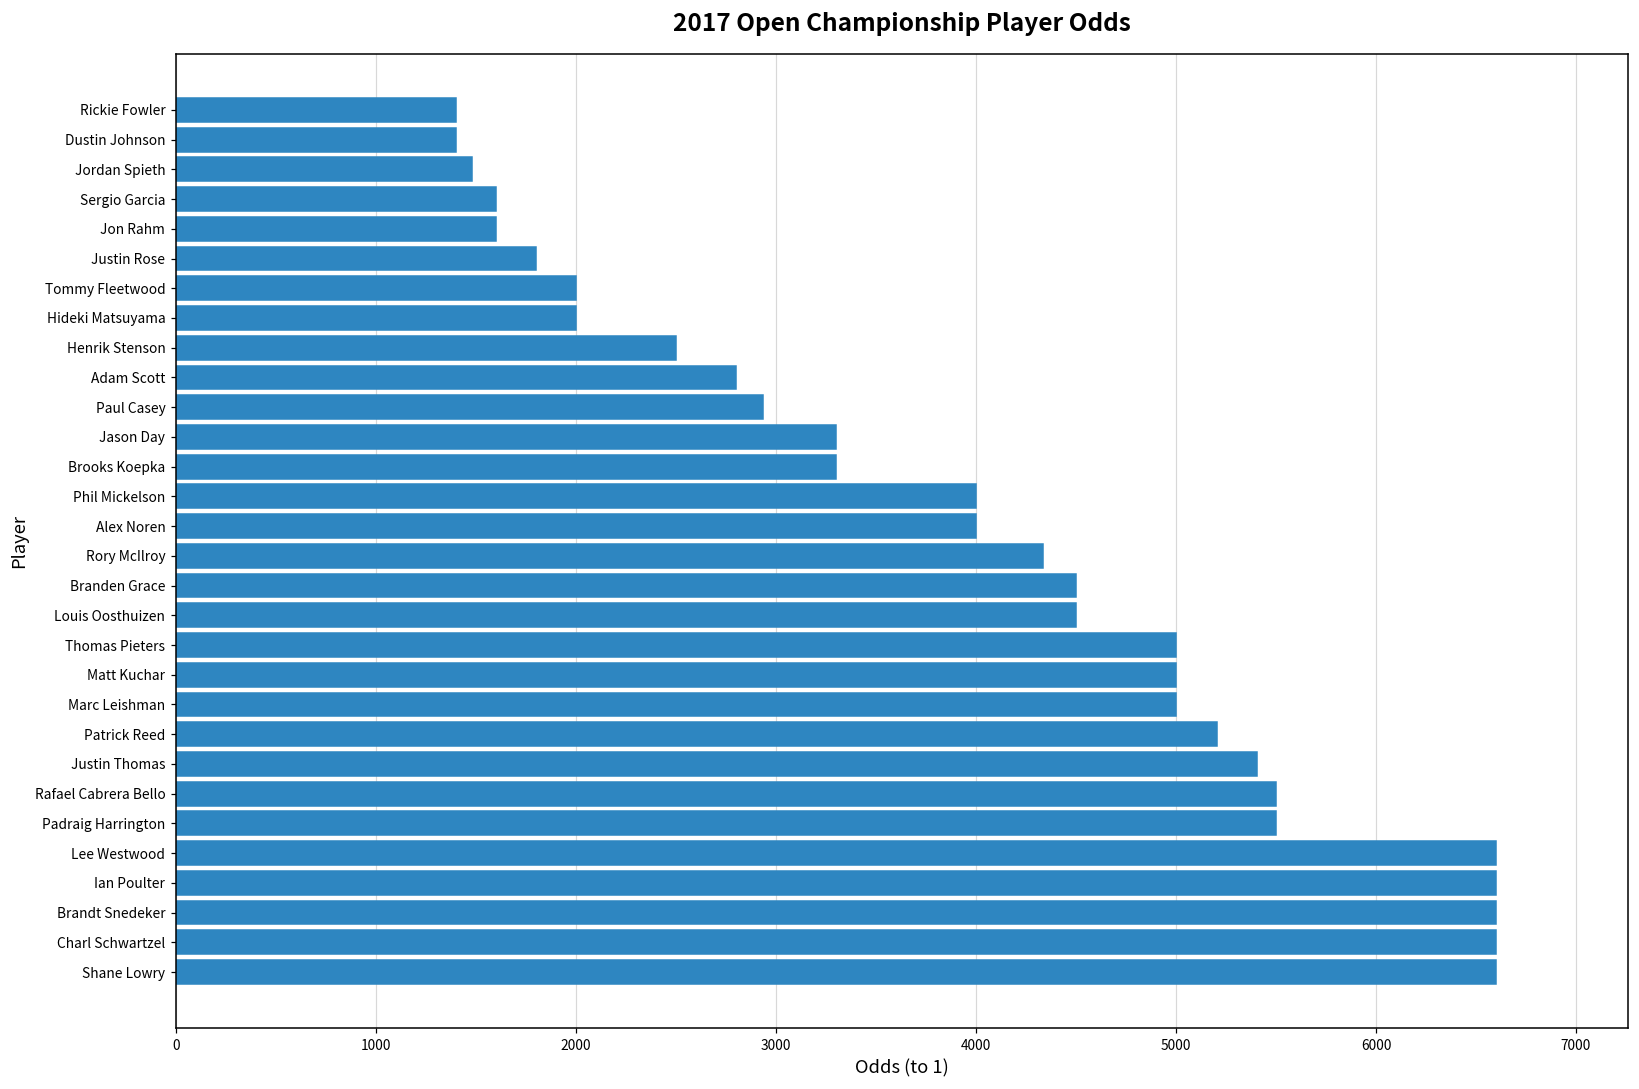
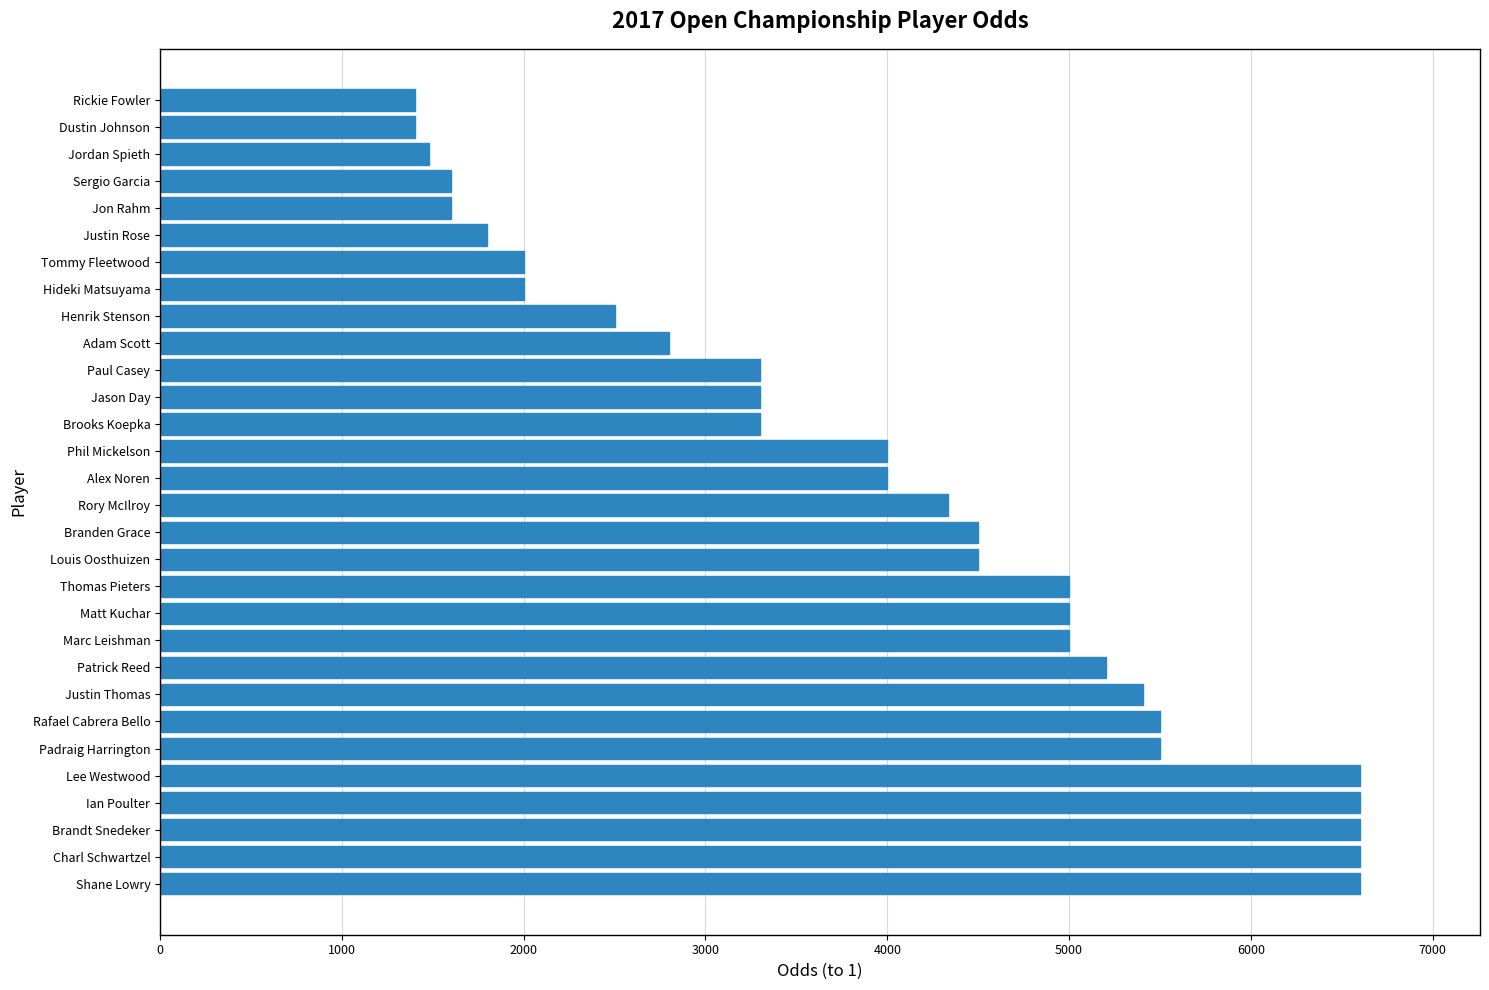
Paul Casey: 2930 -> 3300
